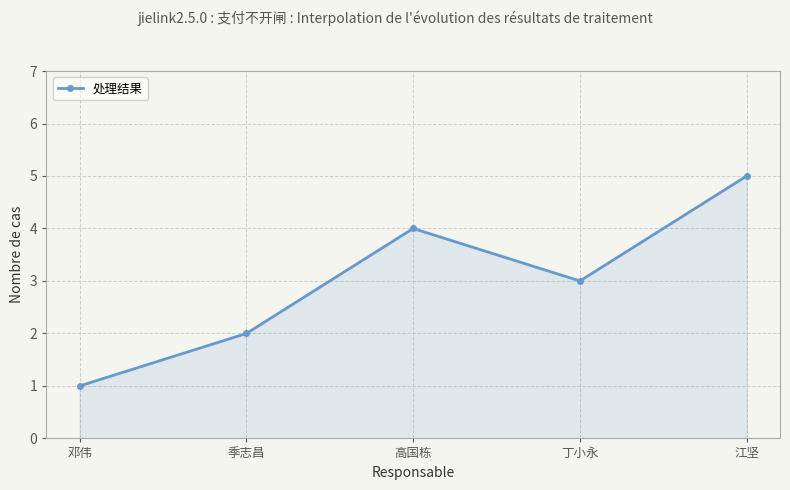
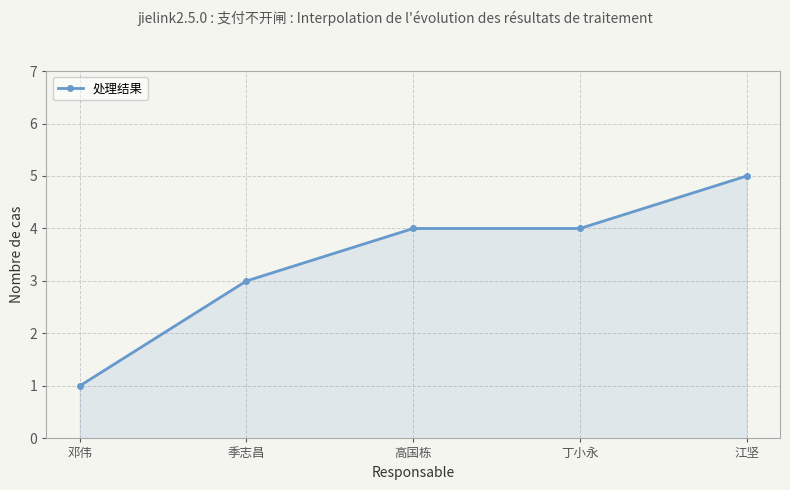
季志昌: 2 -> 3
丁小永: 3 -> 4
